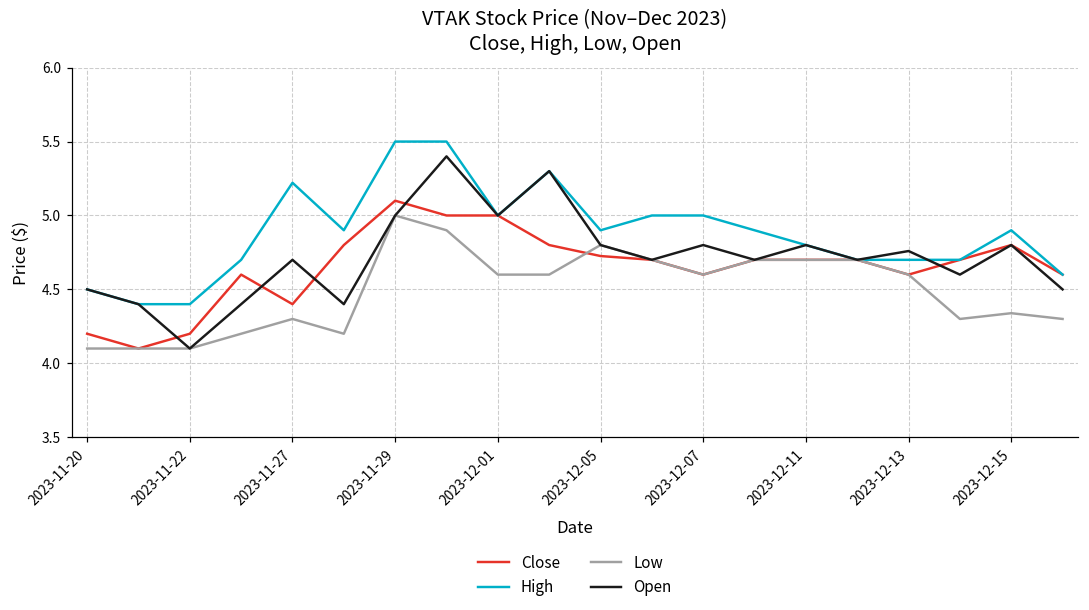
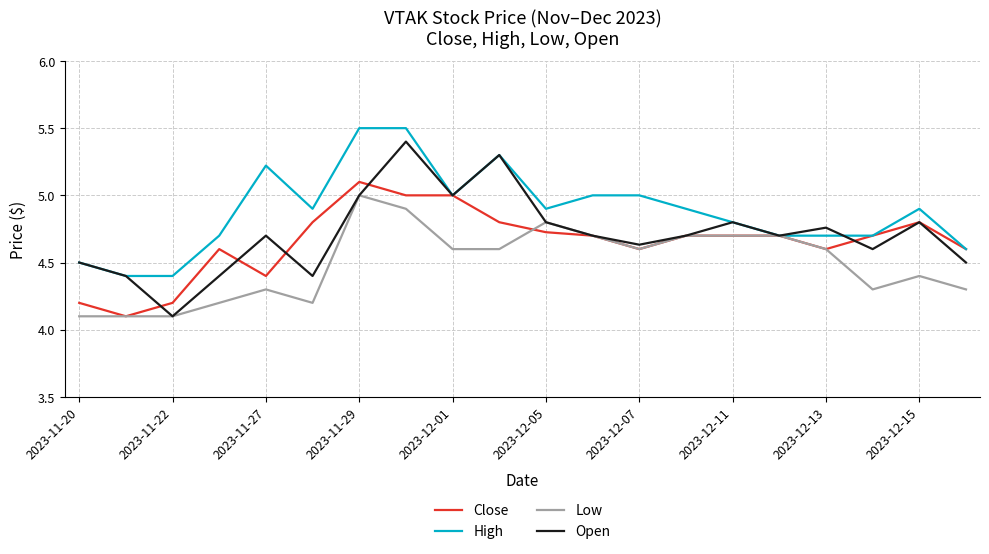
Open, 2023-12-07: 4.80 -> 4.63
Low, 2023-12-15: 4.34 -> 4.40
